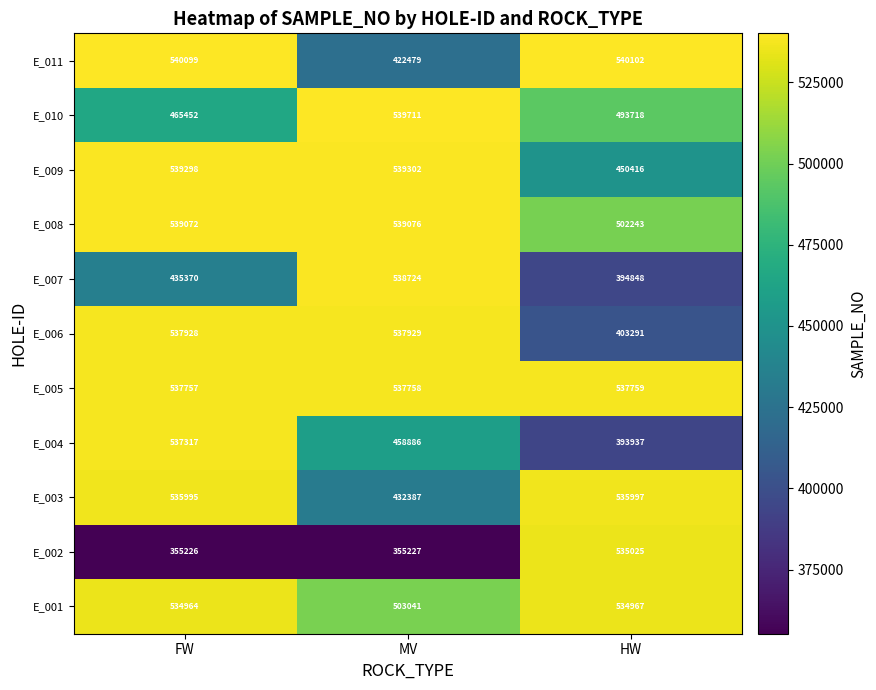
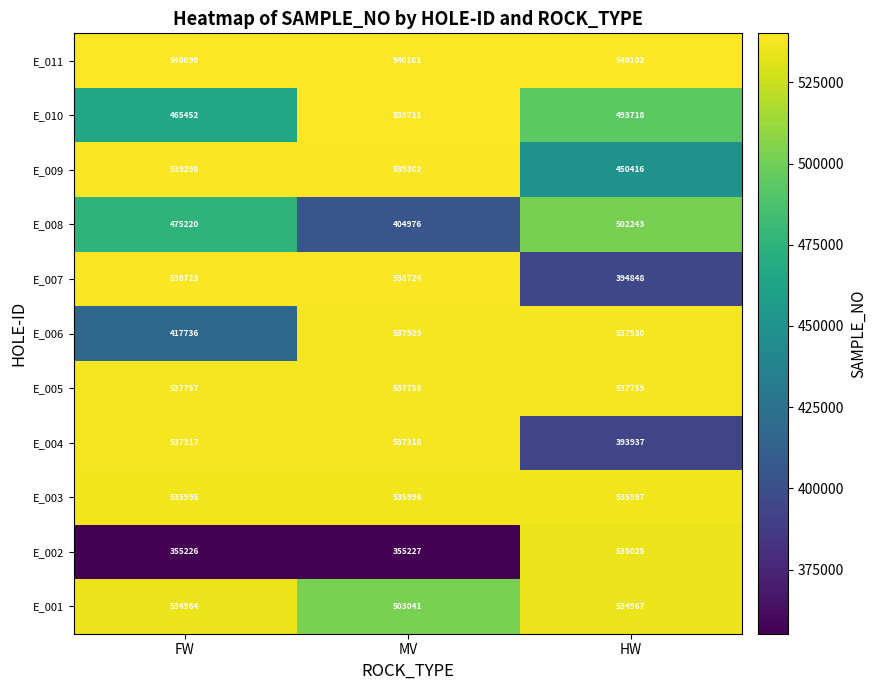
E_011, MV: 422479 -> 540101
E_008, FW: 539072 -> 475220
E_008, MV: 539076 -> 404976
E_007, FW: 435370 -> 538723
E_006, FW: 537928 -> 417736
E_006, HW: 403291 -> 537930
E_004, MV: 458886 -> 537318
E_003, MV: 432387 -> 535996
